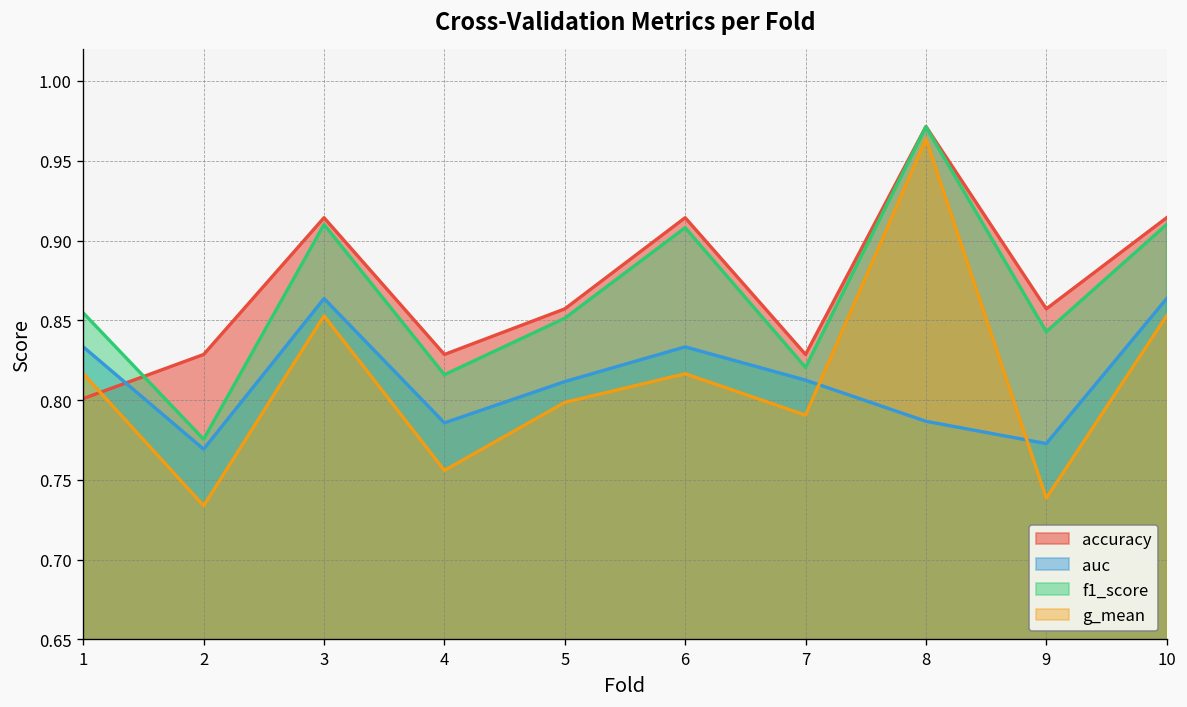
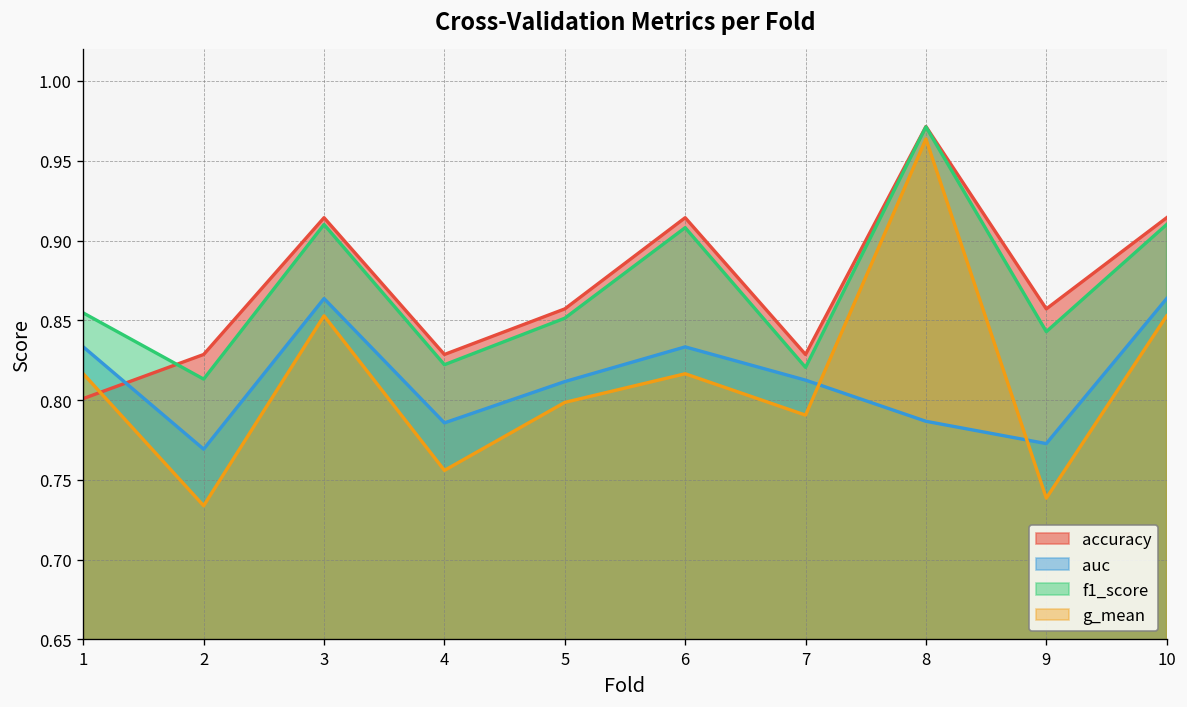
f1_score, 2: 0.775 -> 0.813
f1_score, 4: 0.816 -> 0.822
